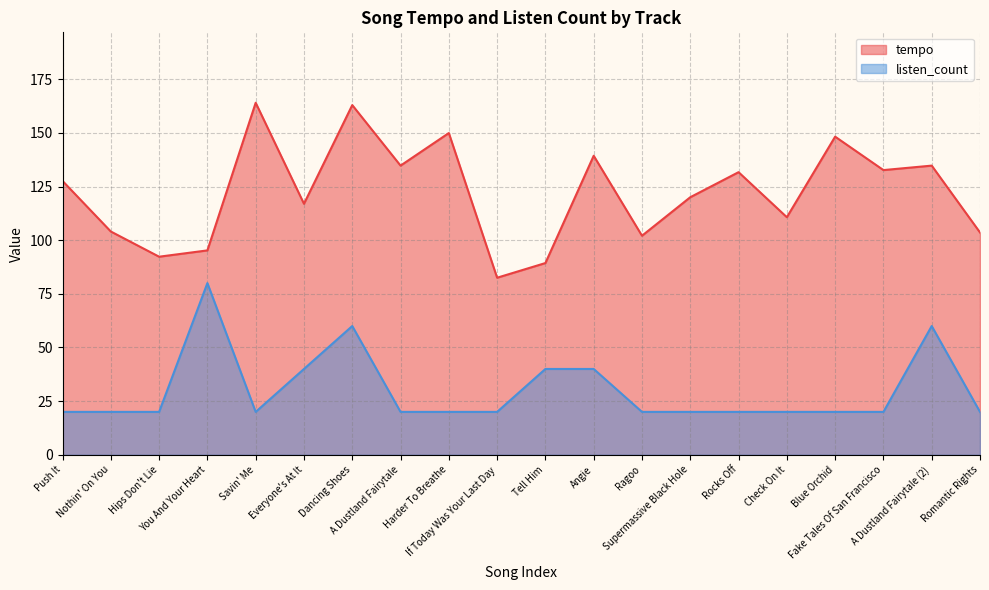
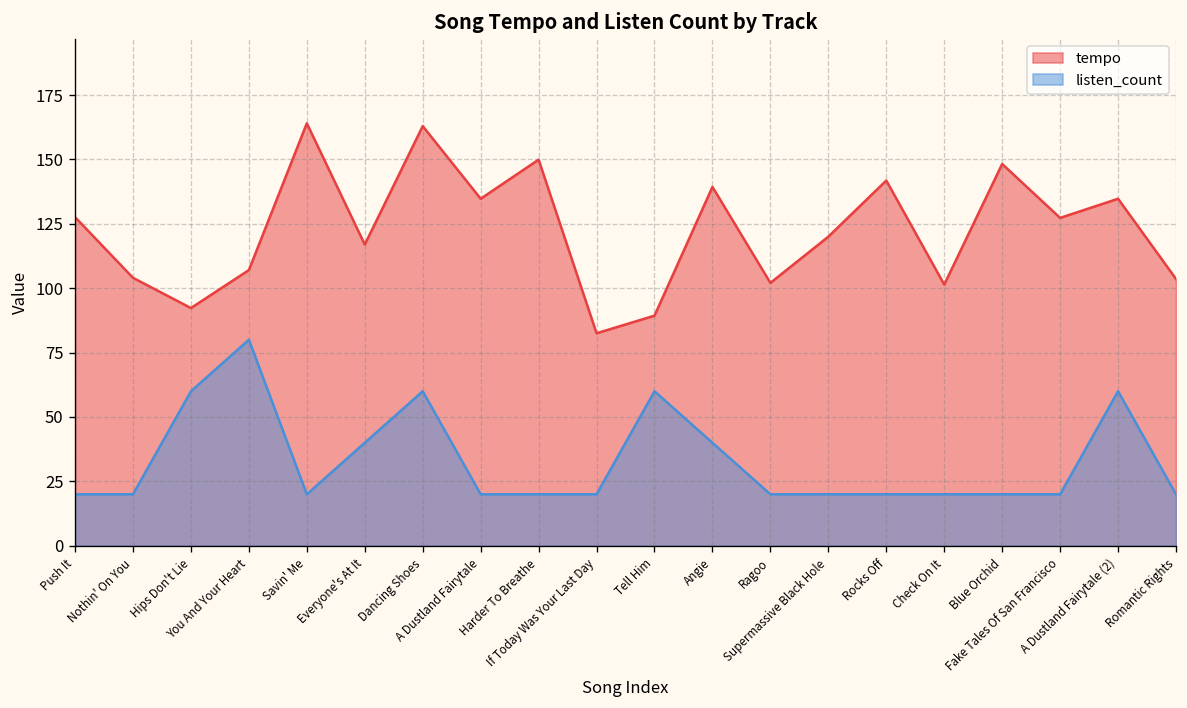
listen_count, Hips Don't Lie: 20 -> 60
tempo, You And Your Heart: 95 -> 107
listen_count, Tell Him: 40 -> 60
tempo, Rocks Off: 132 -> 142
tempo, Check On It: 111 -> 101
tempo, Fake Tales Of San Francisco: 133 -> 127
